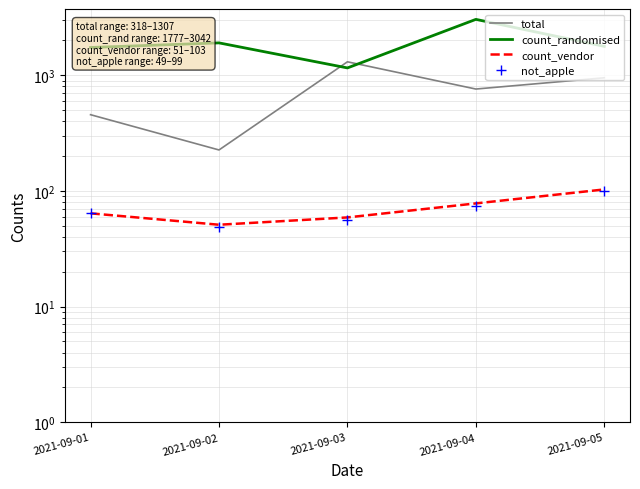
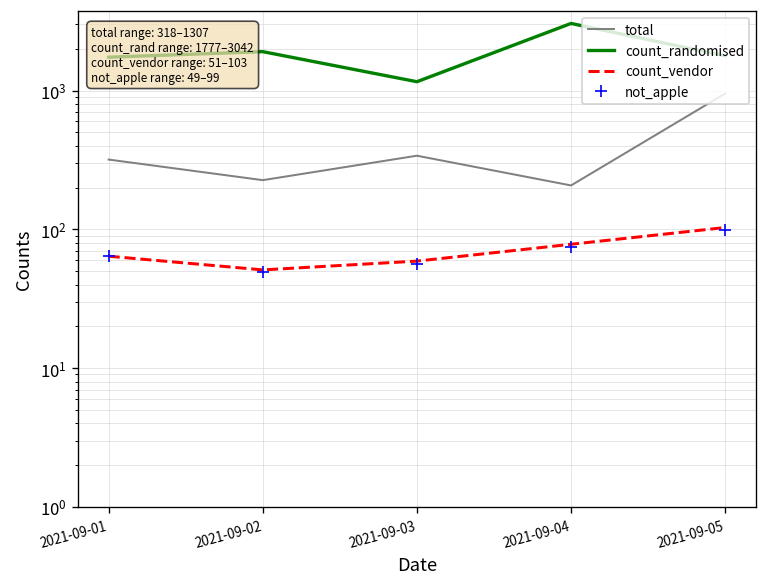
total, 2021-09-01: 460 -> 320
total, 2021-09-03: 1300 -> 340
total, 2021-09-04: 800 -> 210
